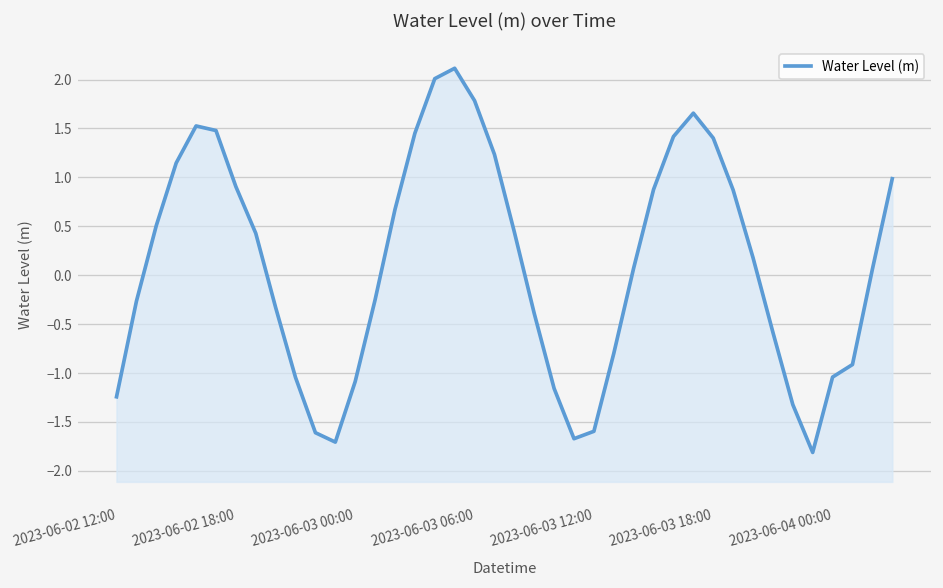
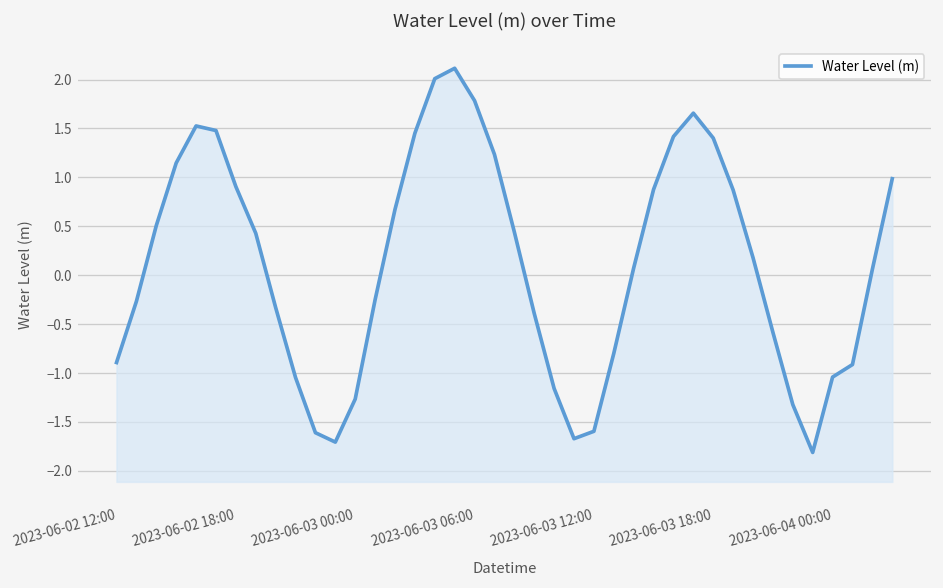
2023-06-02 12:00: -1.2 -> -0.9
2023-06-03 00:00: -1.1 -> -1.3
